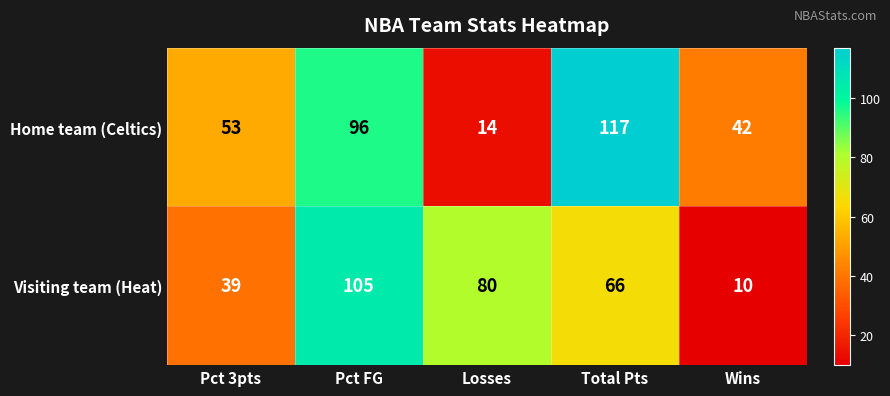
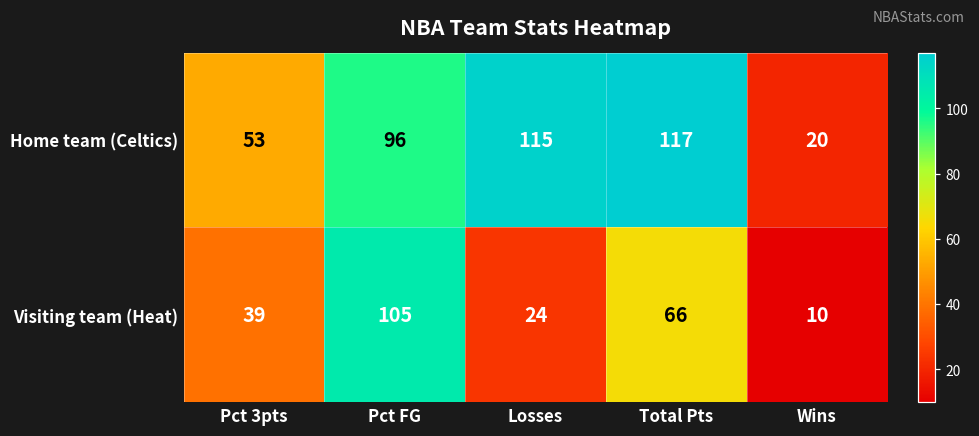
Home team (Celtics), Losses: 14 -> 115
Home team (Celtics), Wins: 42 -> 20
Visiting team (Heat), Losses: 80 -> 24
